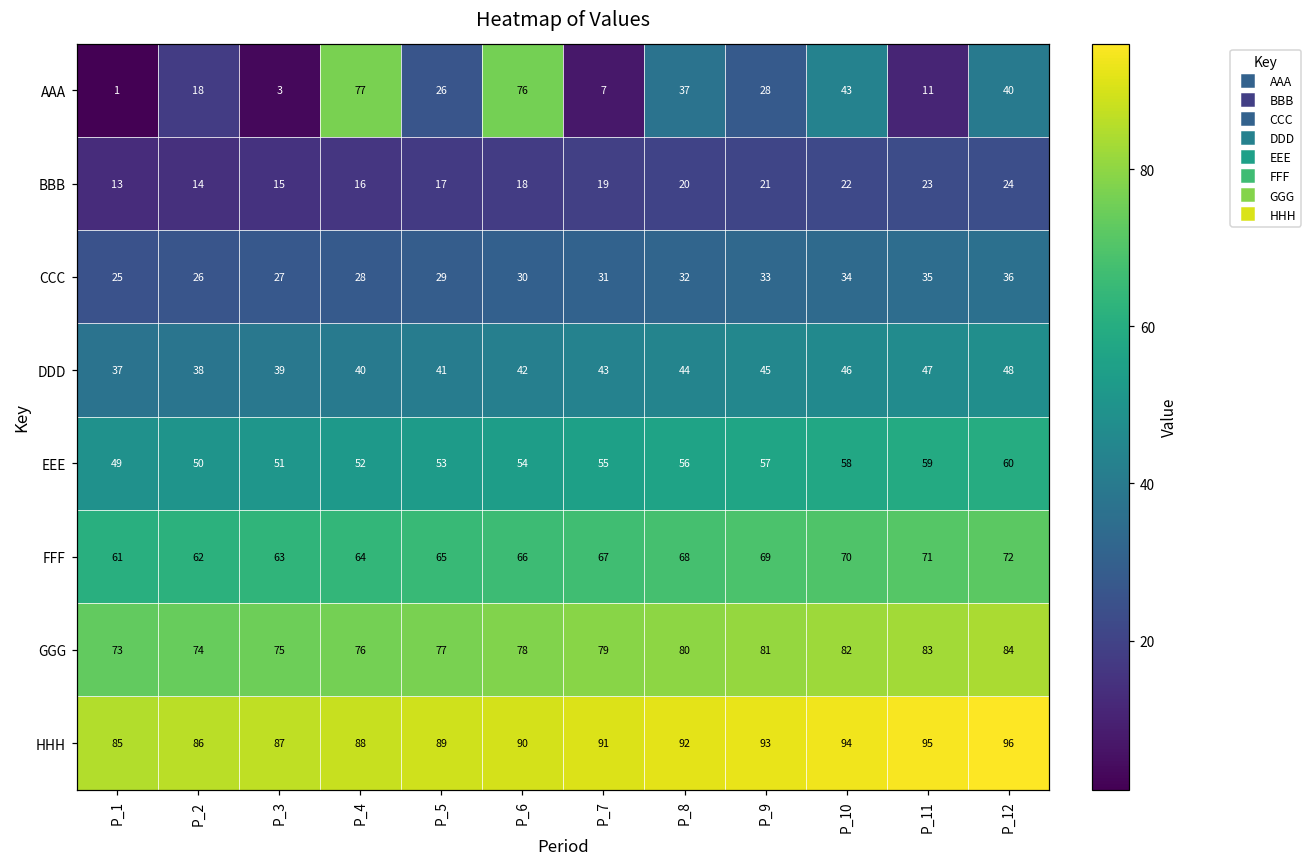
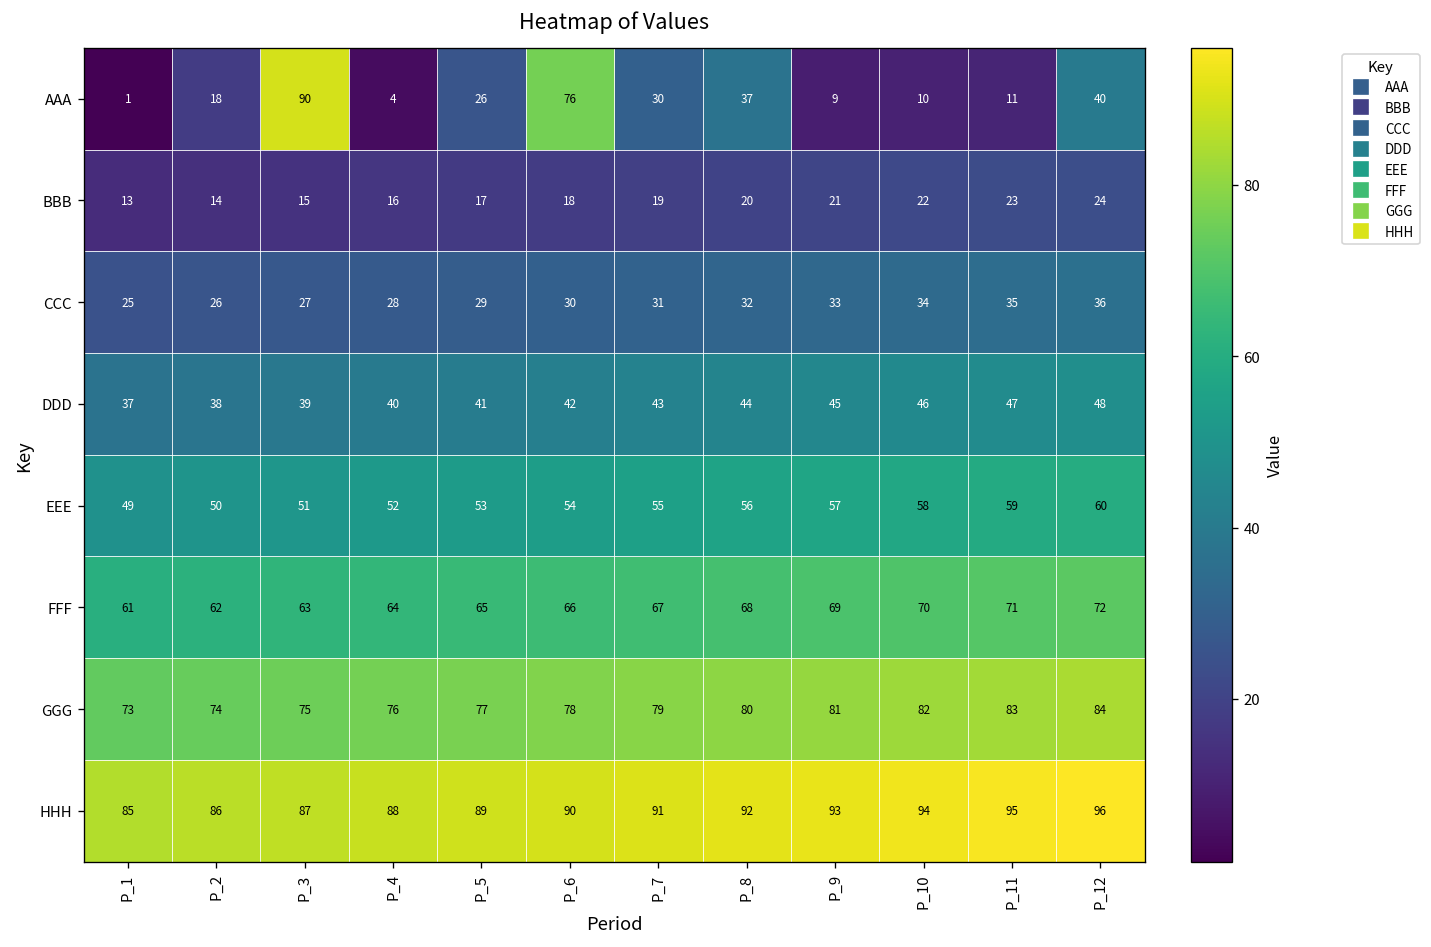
AAA, P_3: 3 -> 90
AAA, P_4: 77 -> 4
AAA, P_7: 7 -> 30
AAA, P_9: 28 -> 9
AAA, P_10: 43 -> 10
